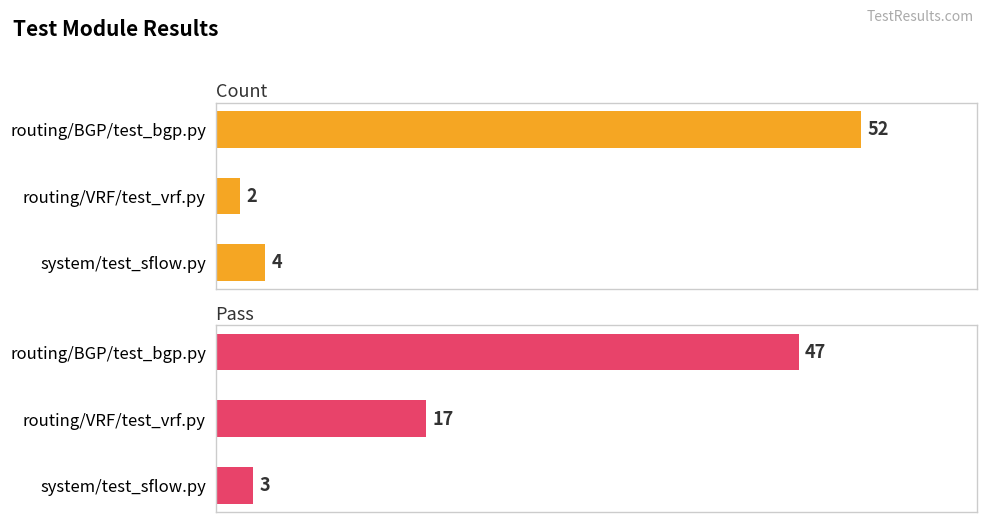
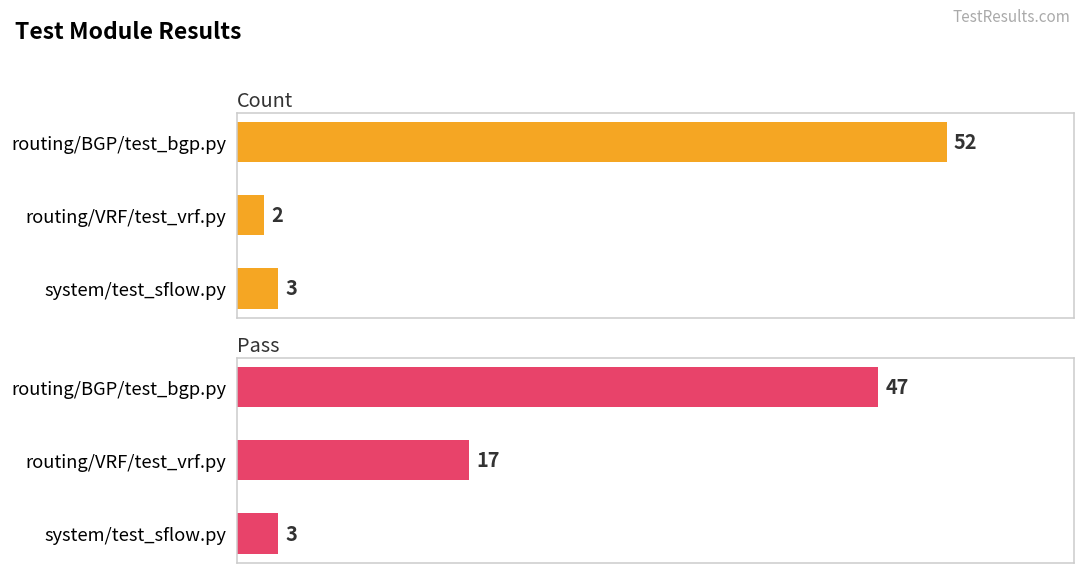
Count, system/test_sflow.py: 4 -> 3
